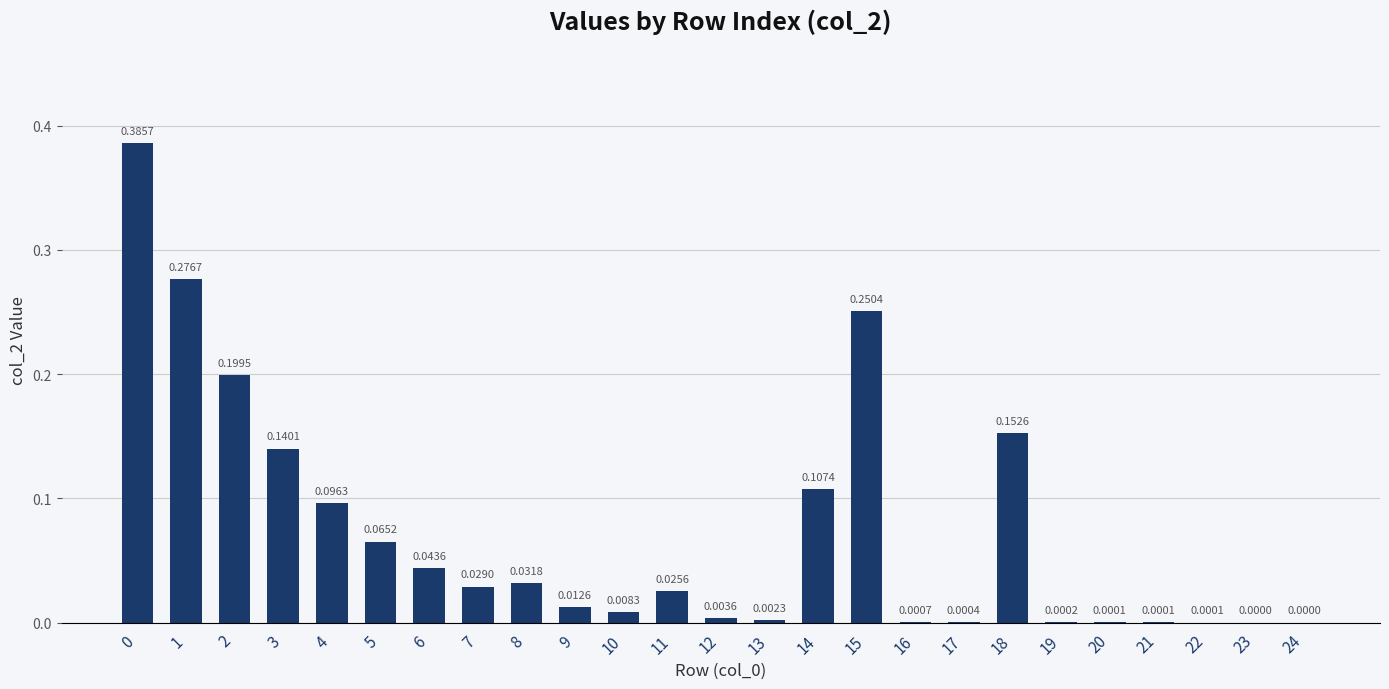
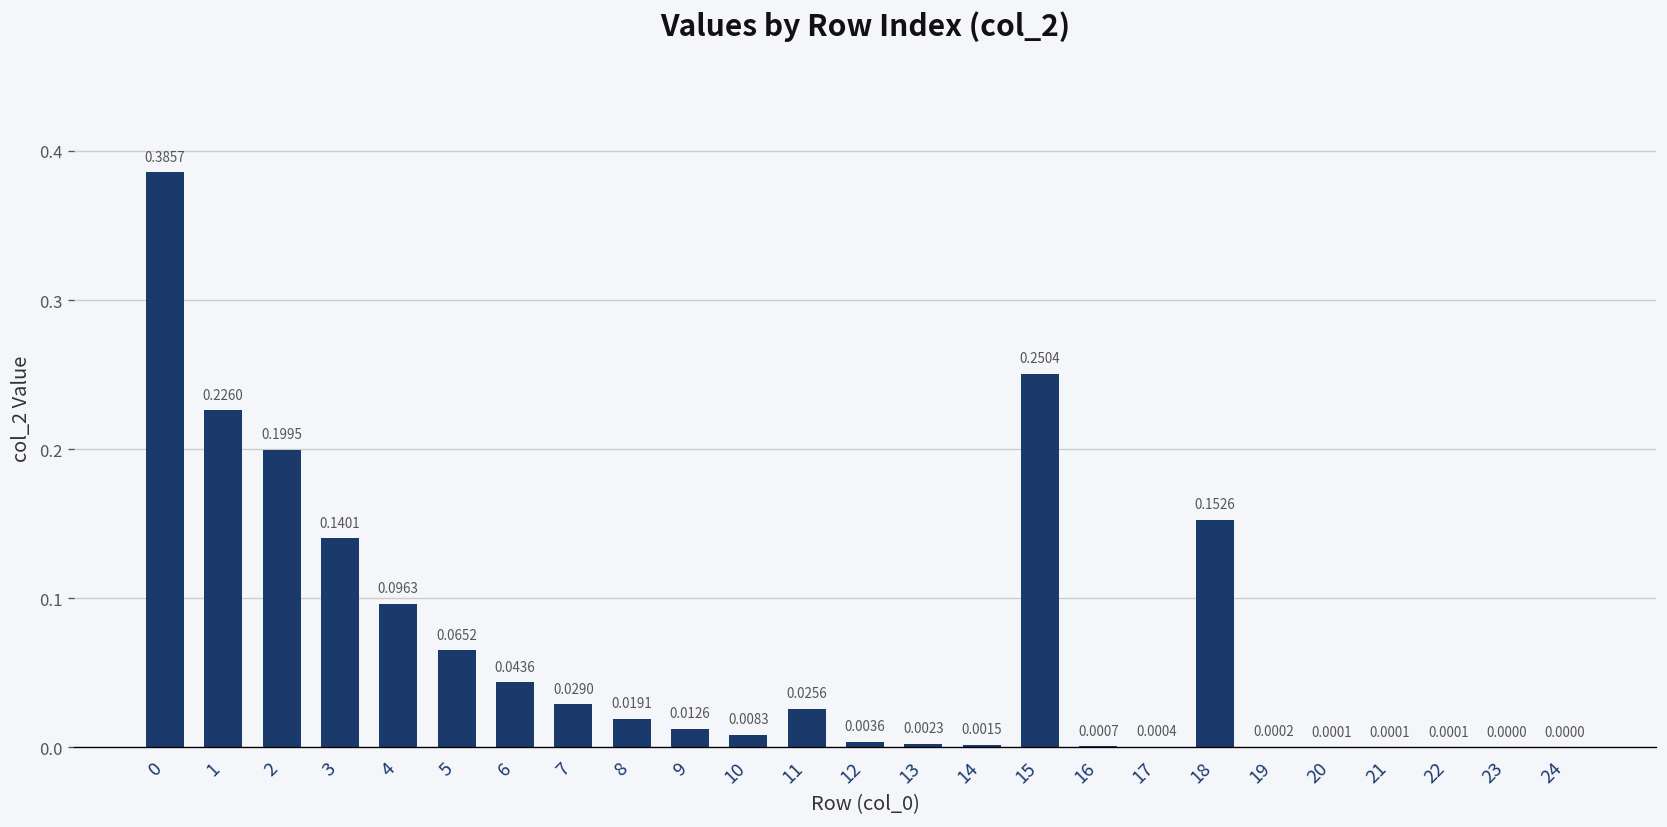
1: 0.2767 -> 0.2260
8: 0.0318 -> 0.0191
14: 0.1074 -> 0.0015
